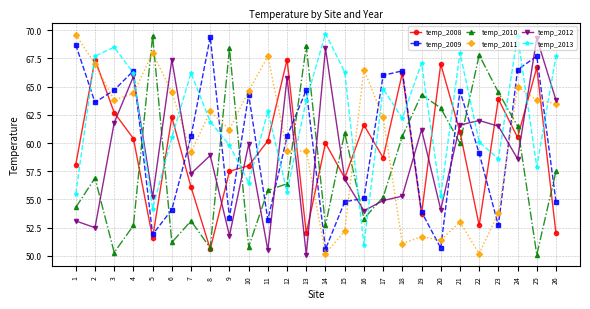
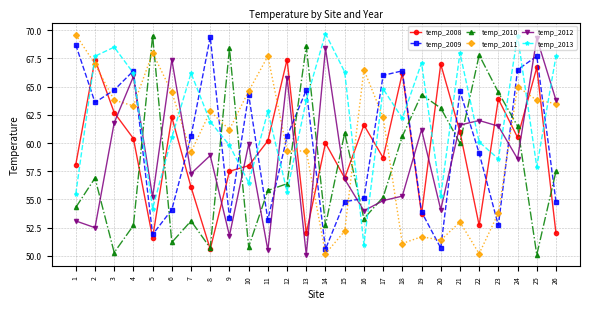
temp_2011, 4: 64.4 -> 63.3
